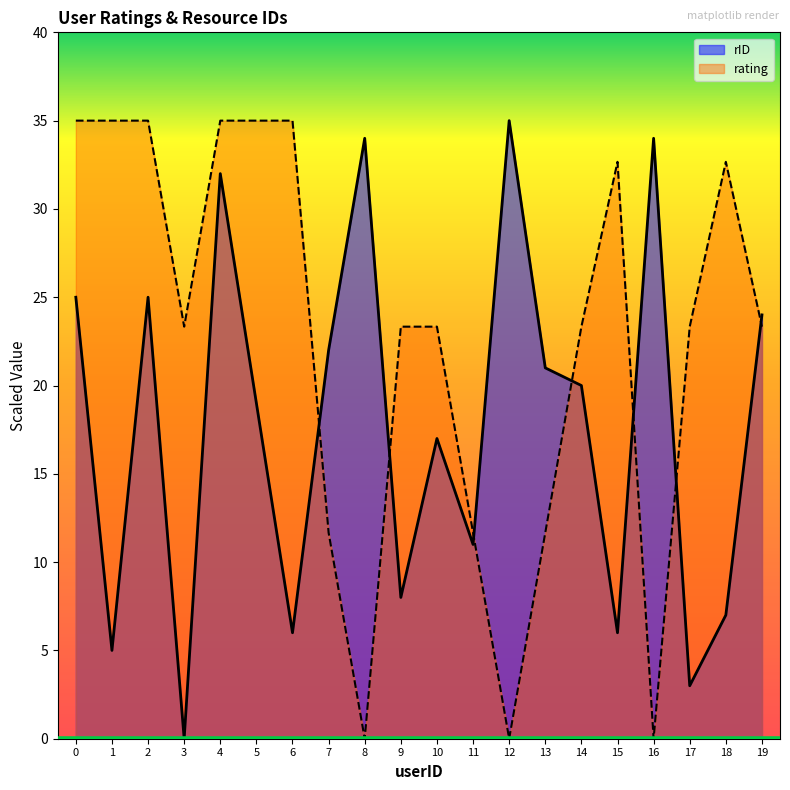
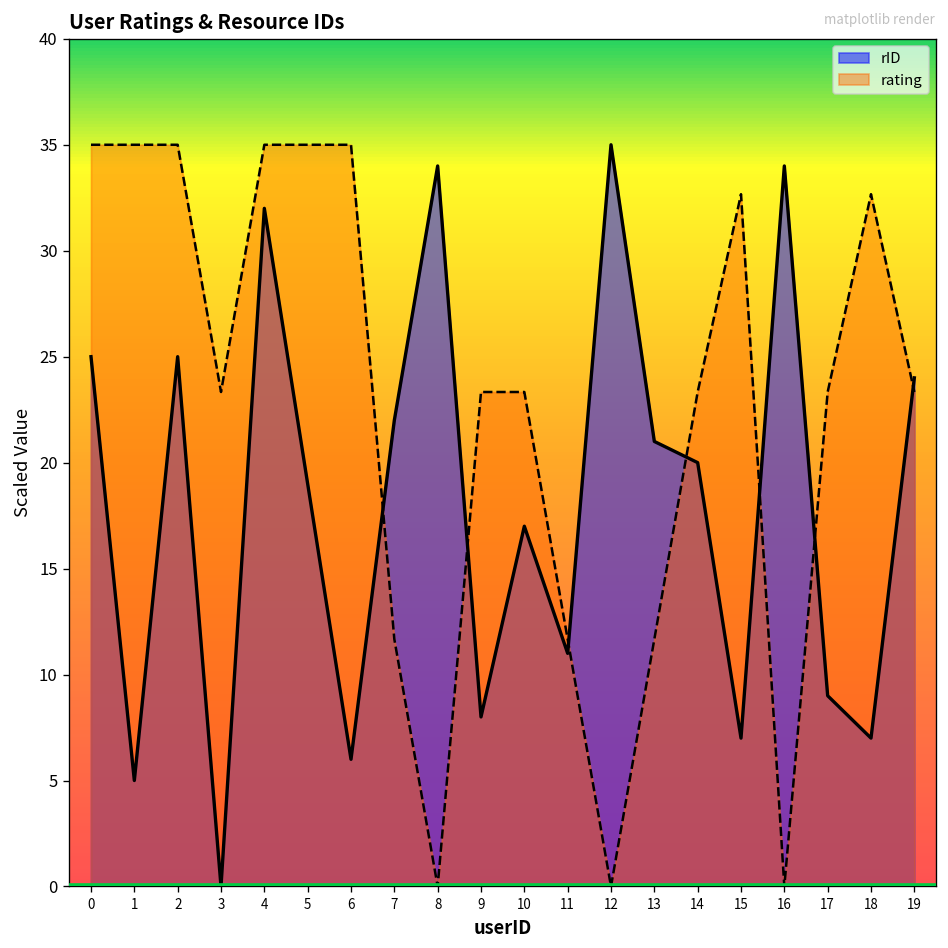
rID, 15: 6.0 -> 7.0
rID, 17: 3.0 -> 9.0
